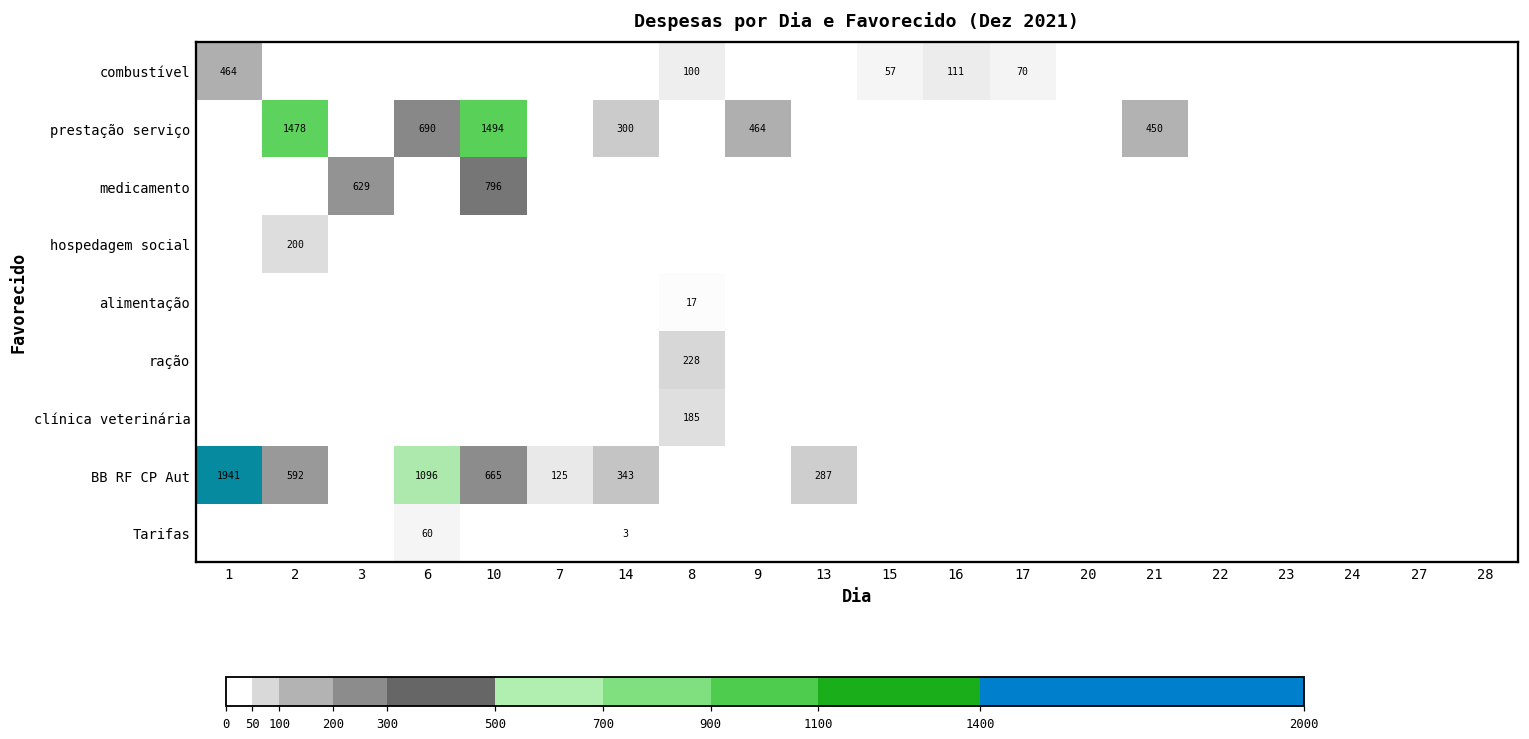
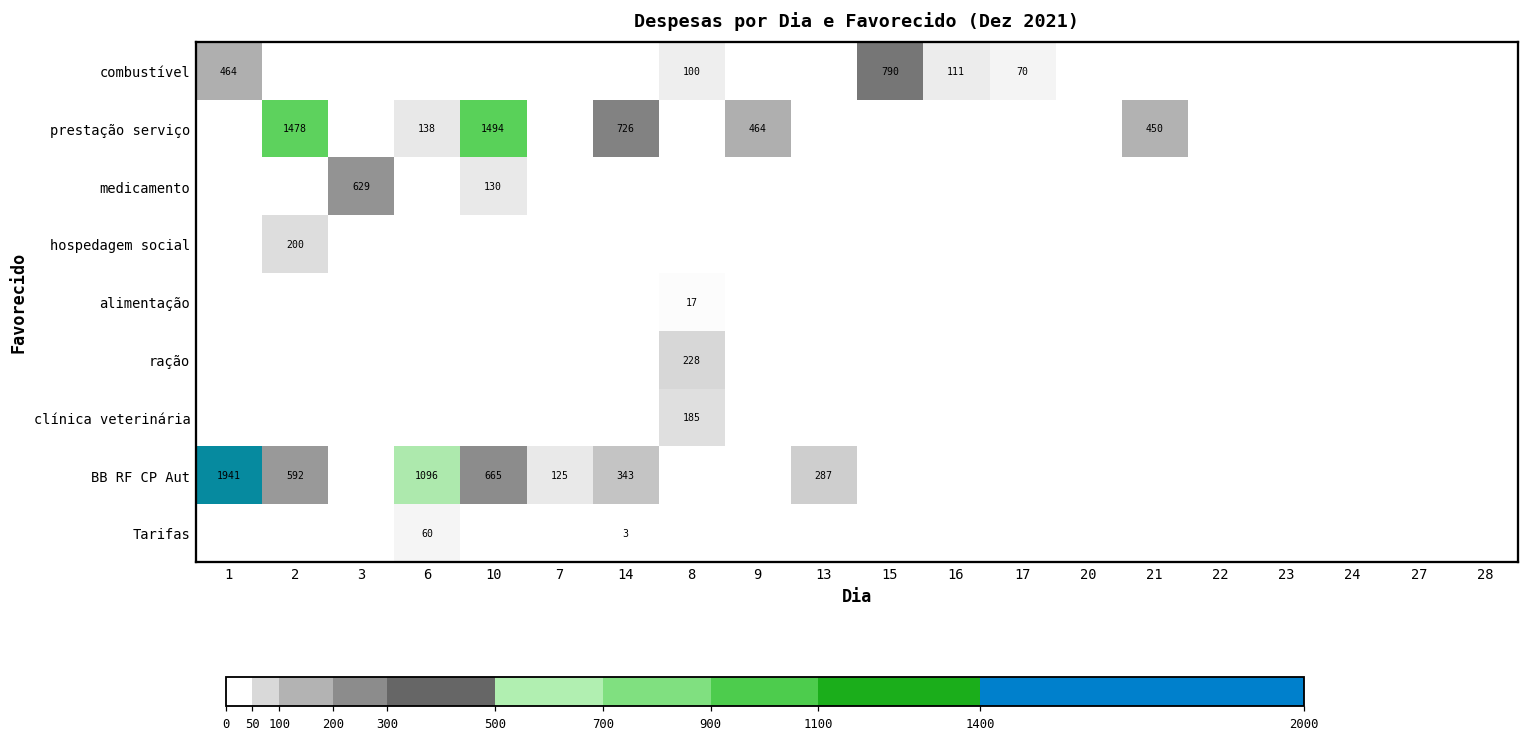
Despesas por Dia e Favorecido (Dez 2021), combustível, 15: 57 -> 790
Despesas por Dia e Favorecido (Dez 2021), prestação serviço, 6: 690 -> 138
Despesas por Dia e Favorecido (Dez 2021), prestação serviço, 14: 300 -> 726
Despesas por Dia e Favorecido (Dez 2021), medicamento, 10: 796 -> 130
